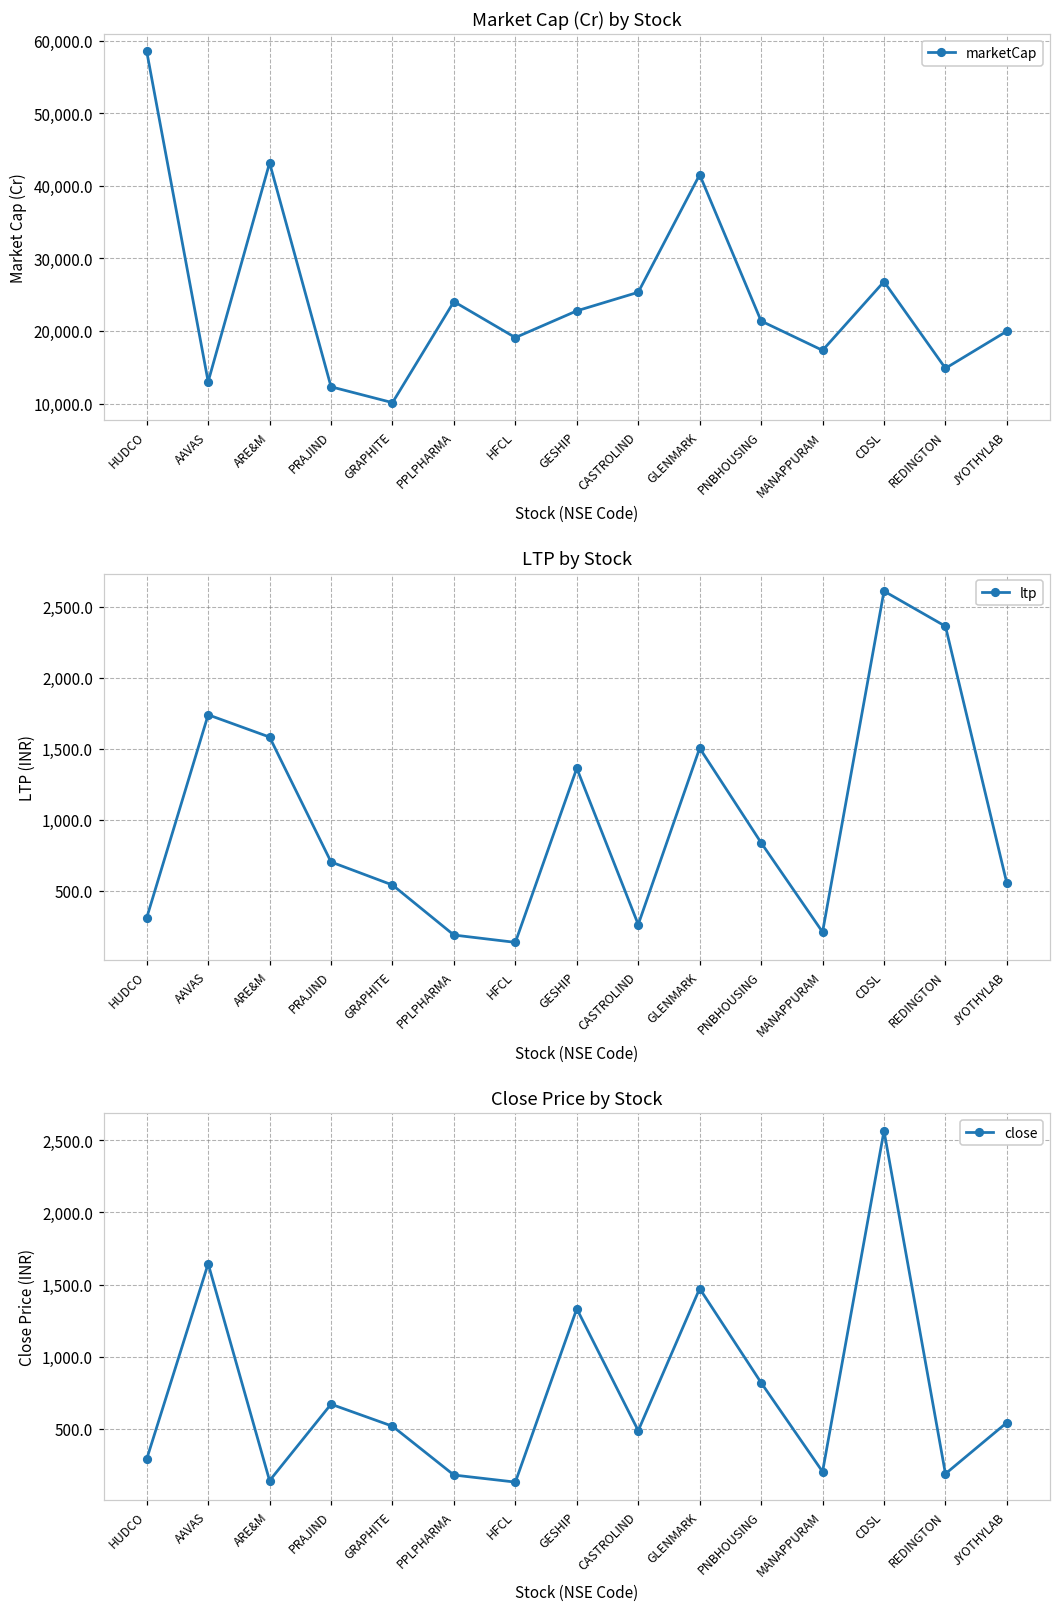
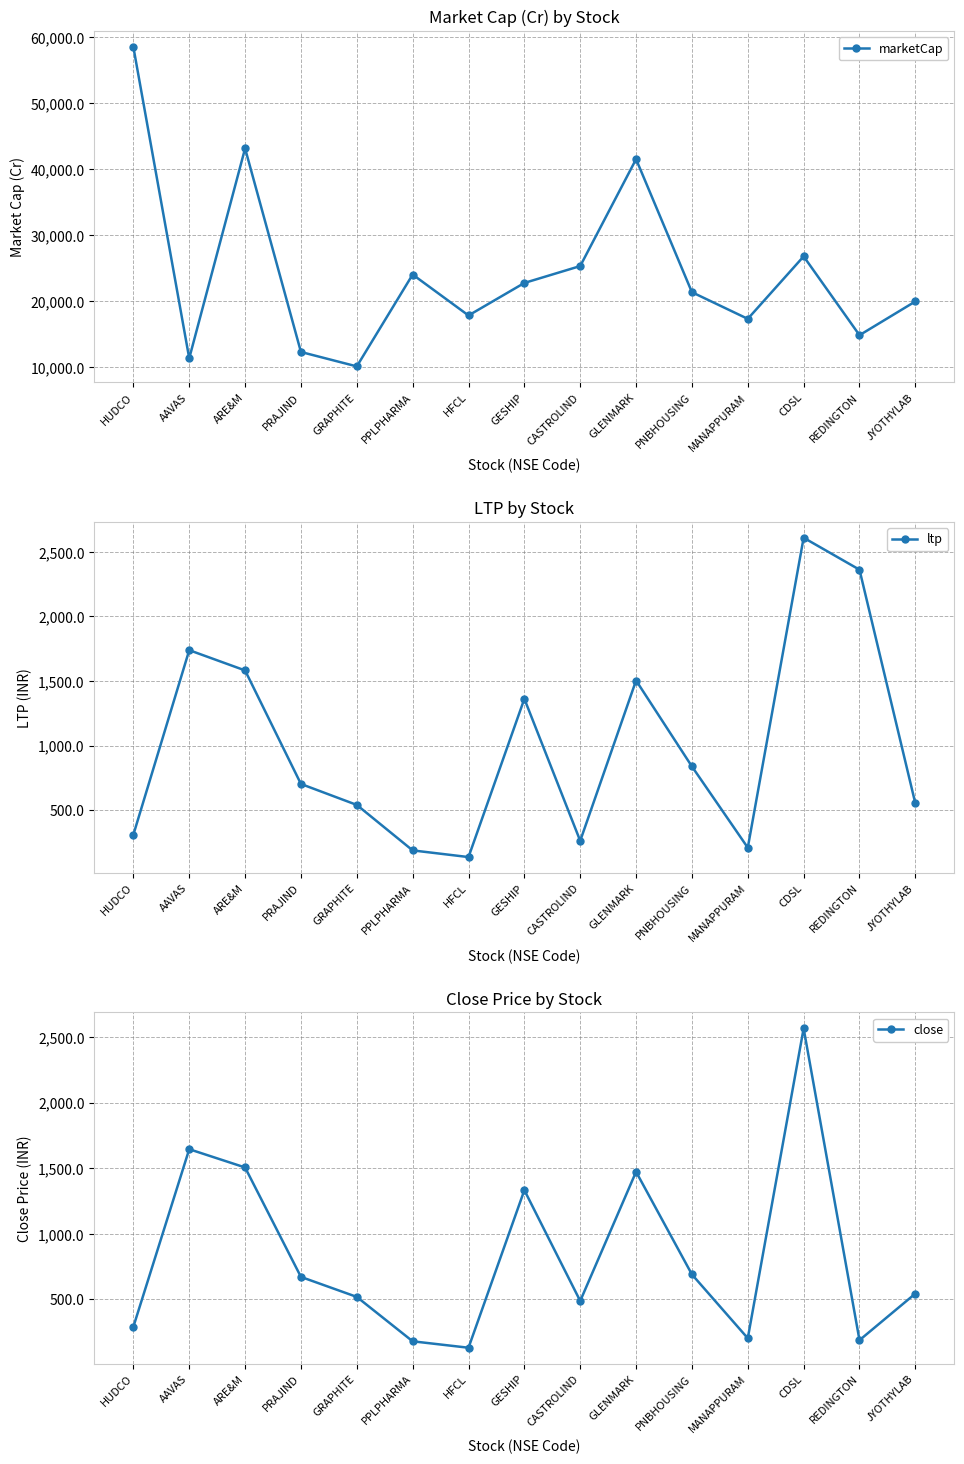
Market Cap (Cr) by Stock, AAVAS: 13,000 -> 11,000
Market Cap (Cr) by Stock, HFCL: 19,000 -> 18,000
Close Price by Stock, ARE&M: 140 -> 1,510
Close Price by Stock, PNBHOUSING: 820 -> 690
